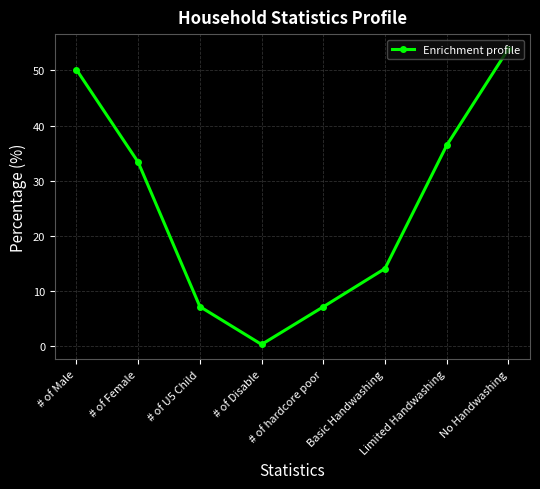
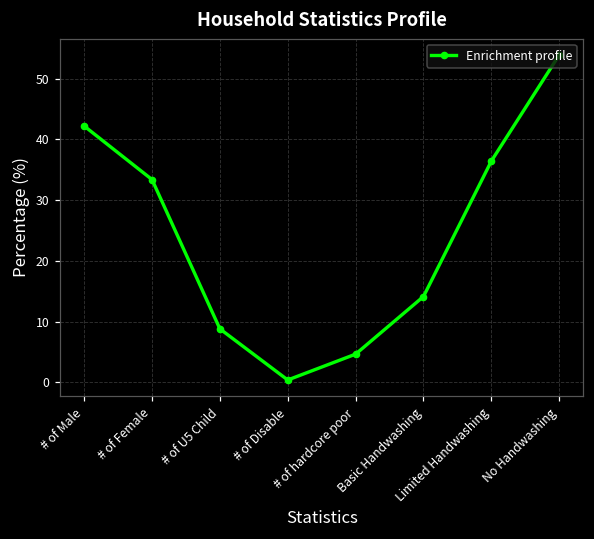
# of Male: 50 -> 42
# of U5 Child: 7 -> 9
# of hardcore poor: 7 -> 5
